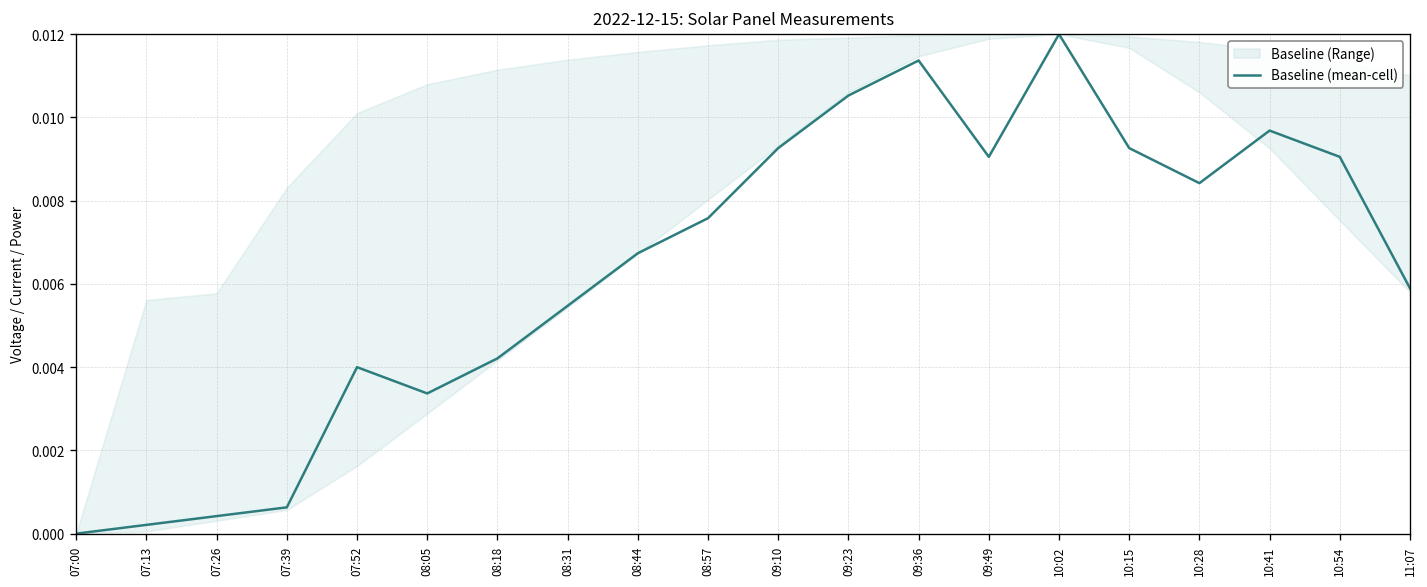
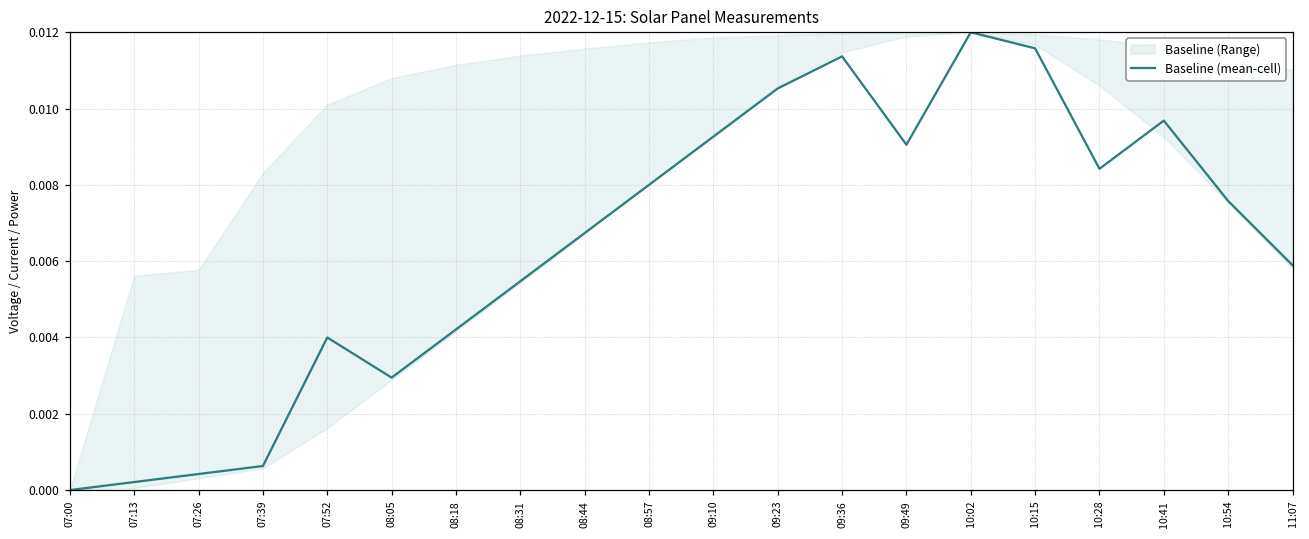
Baseline (mean-cell), 08:05: 0.0034 -> 0.0029
Baseline (mean-cell), 08:57: 0.0076 -> 0.0080
Baseline (mean-cell), 10:15: 0.0093 -> 0.0116
Baseline (mean-cell), 10:54: 0.0091 -> 0.0076
